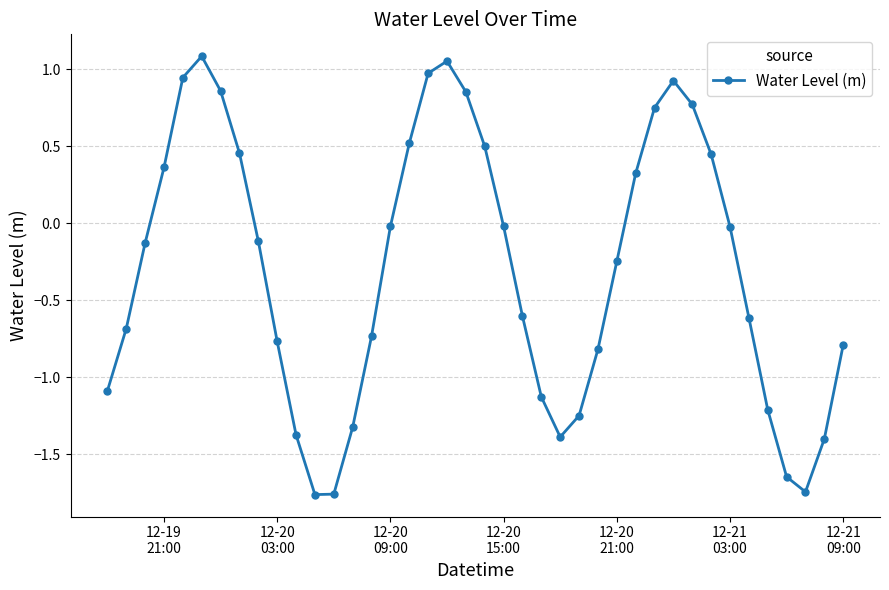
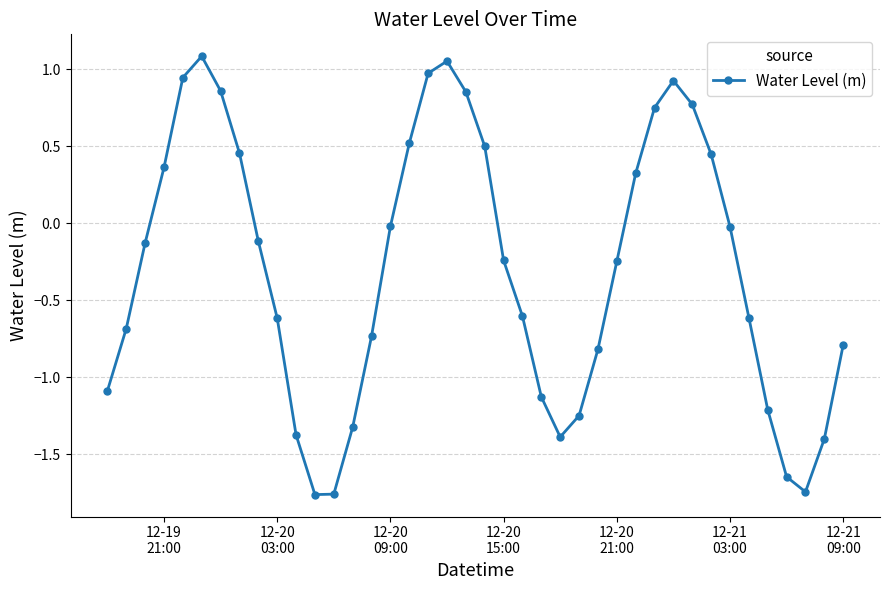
12-20 03:00: -0.77 -> -0.62
12-20 15:00: -0.02 -> -0.24
